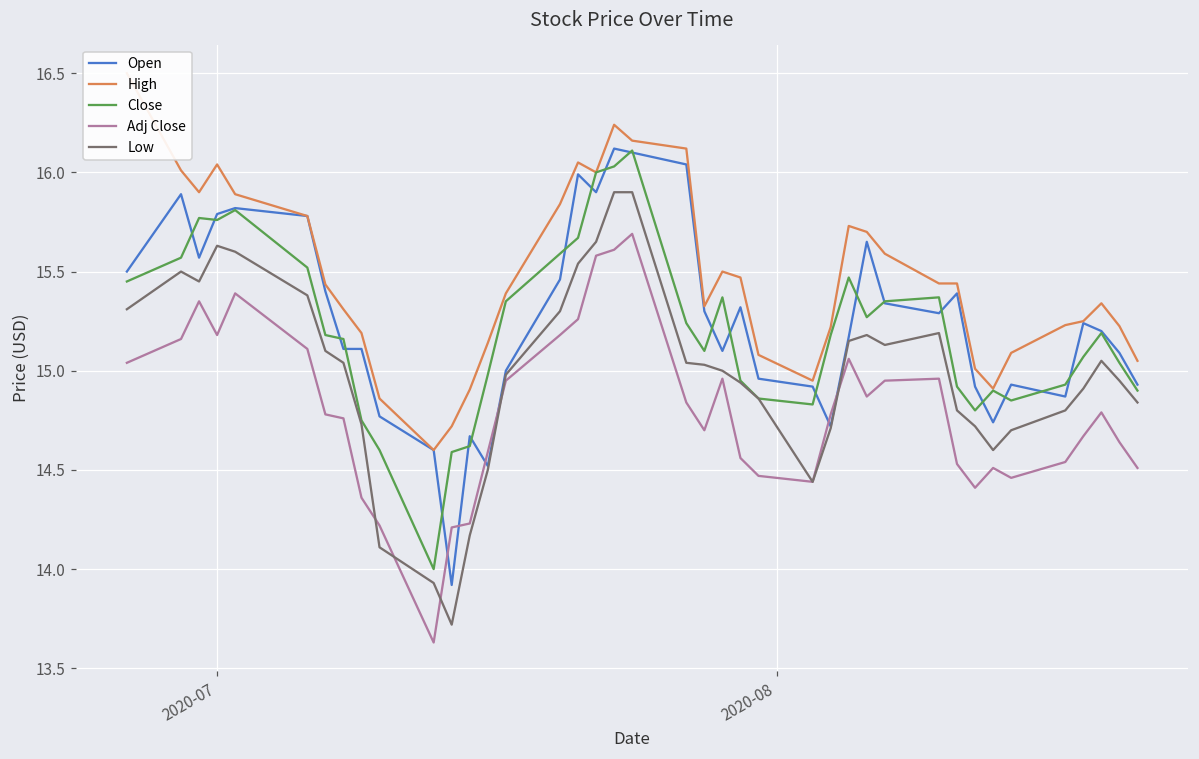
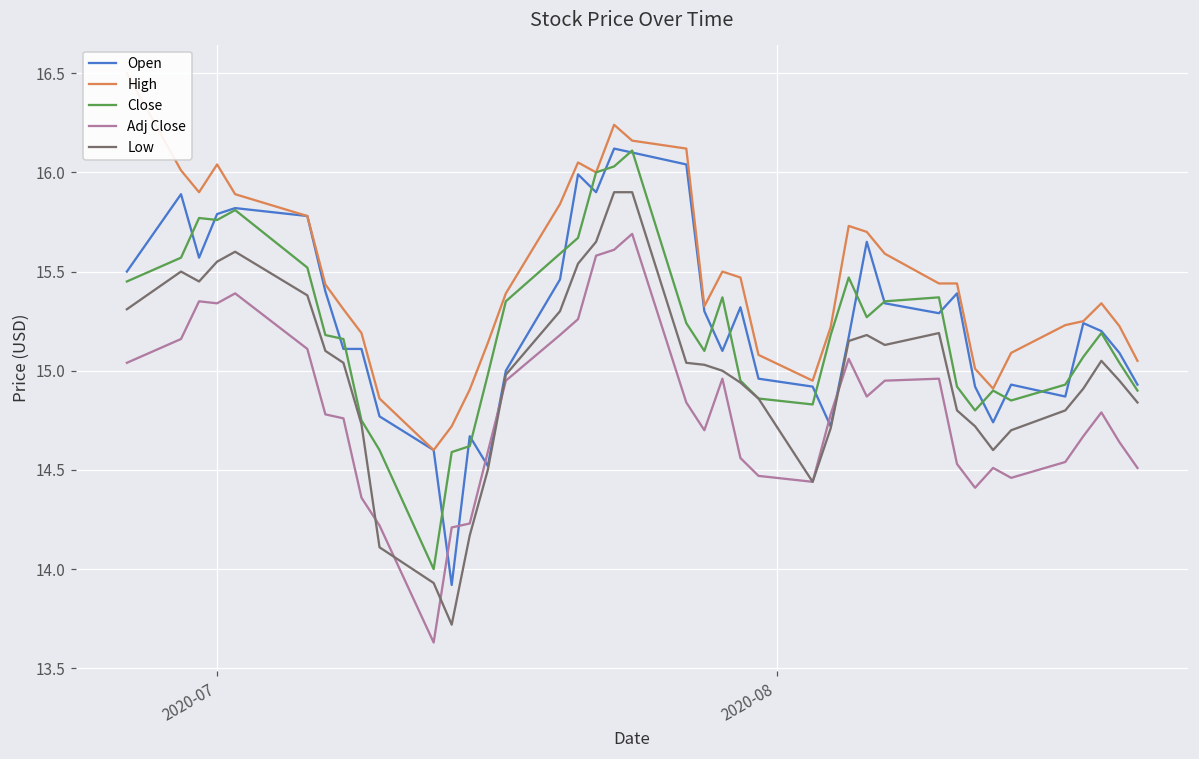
Adj Close, 2020-07: 15.18 -> 15.34
Low, 2020-07: 15.63 -> 15.55
